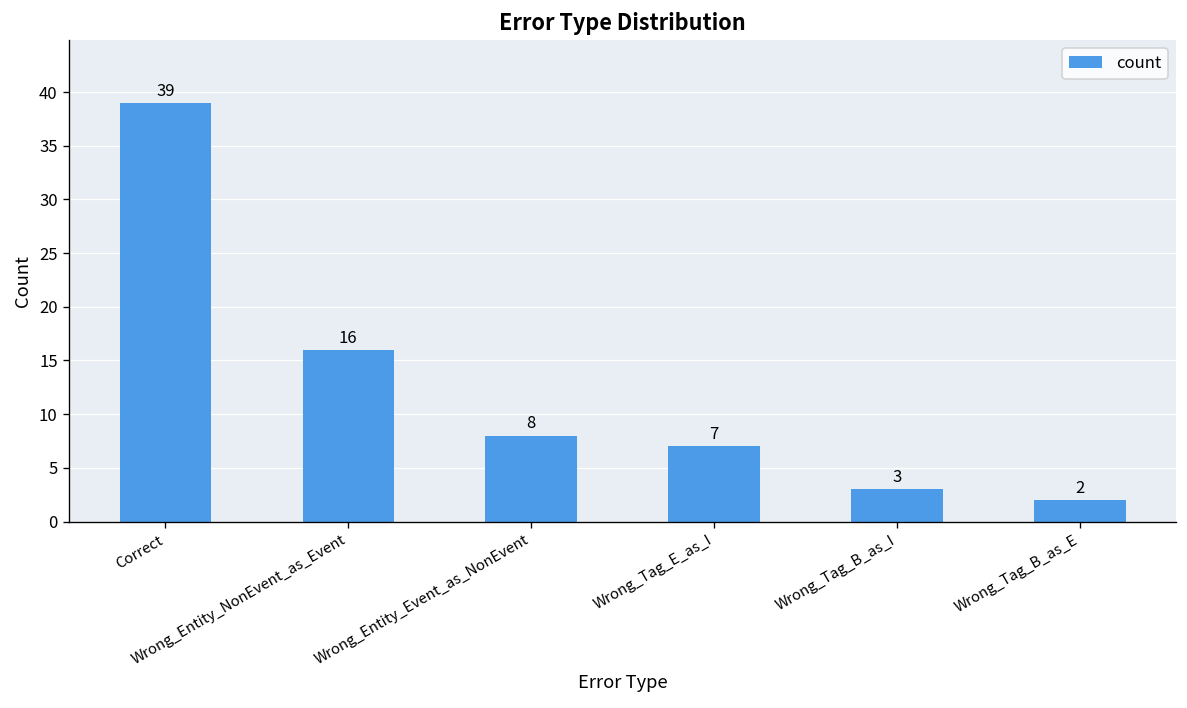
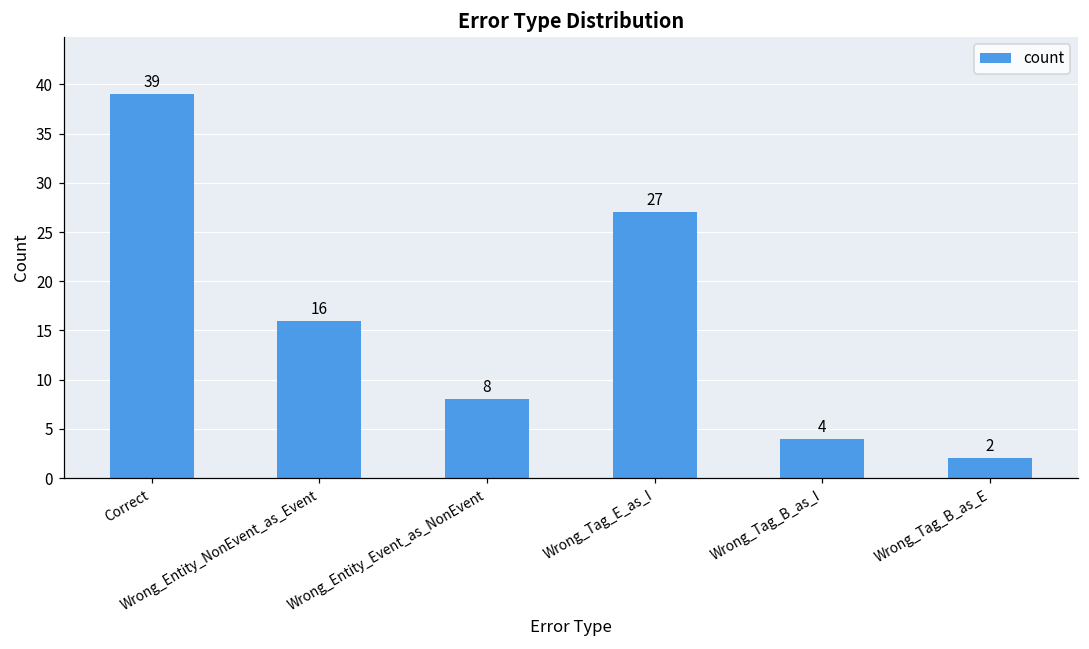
Wrong_Tag_E_as_I: 7 -> 27
Wrong_Tag_B_as_I: 3 -> 4
